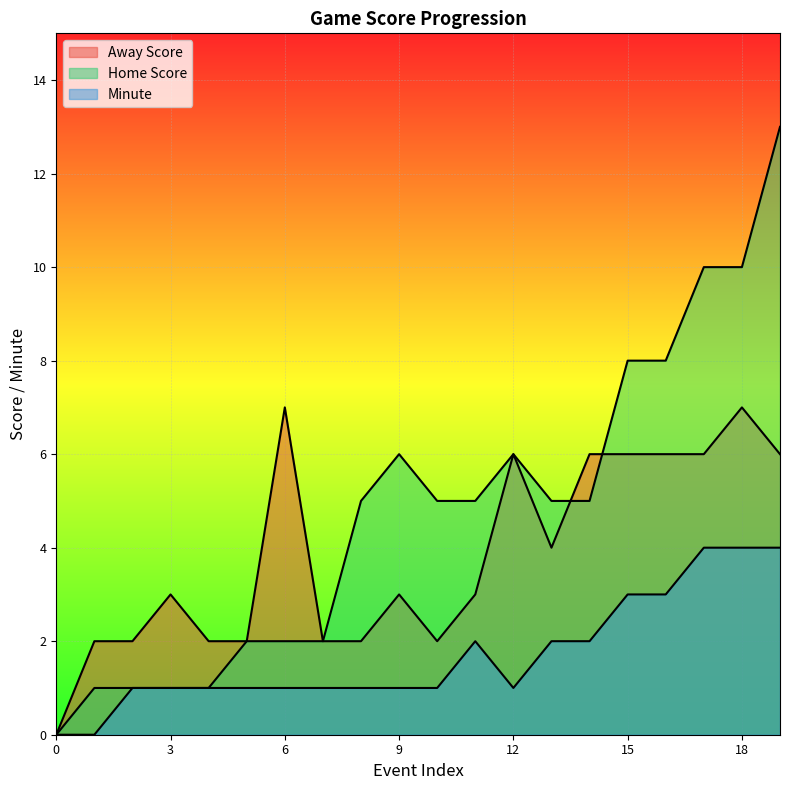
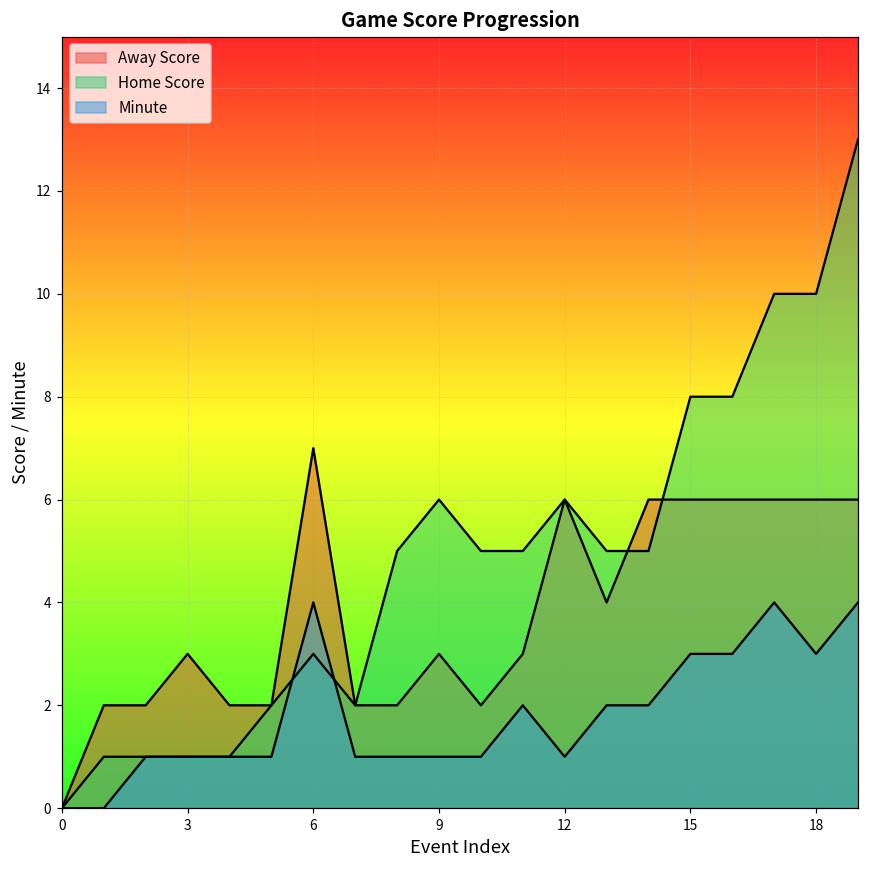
Home Score, 6: 2 -> 3
Minute, 6: 1 -> 4
Away Score, 18: 7 -> 6
Minute, 18: 4 -> 3
